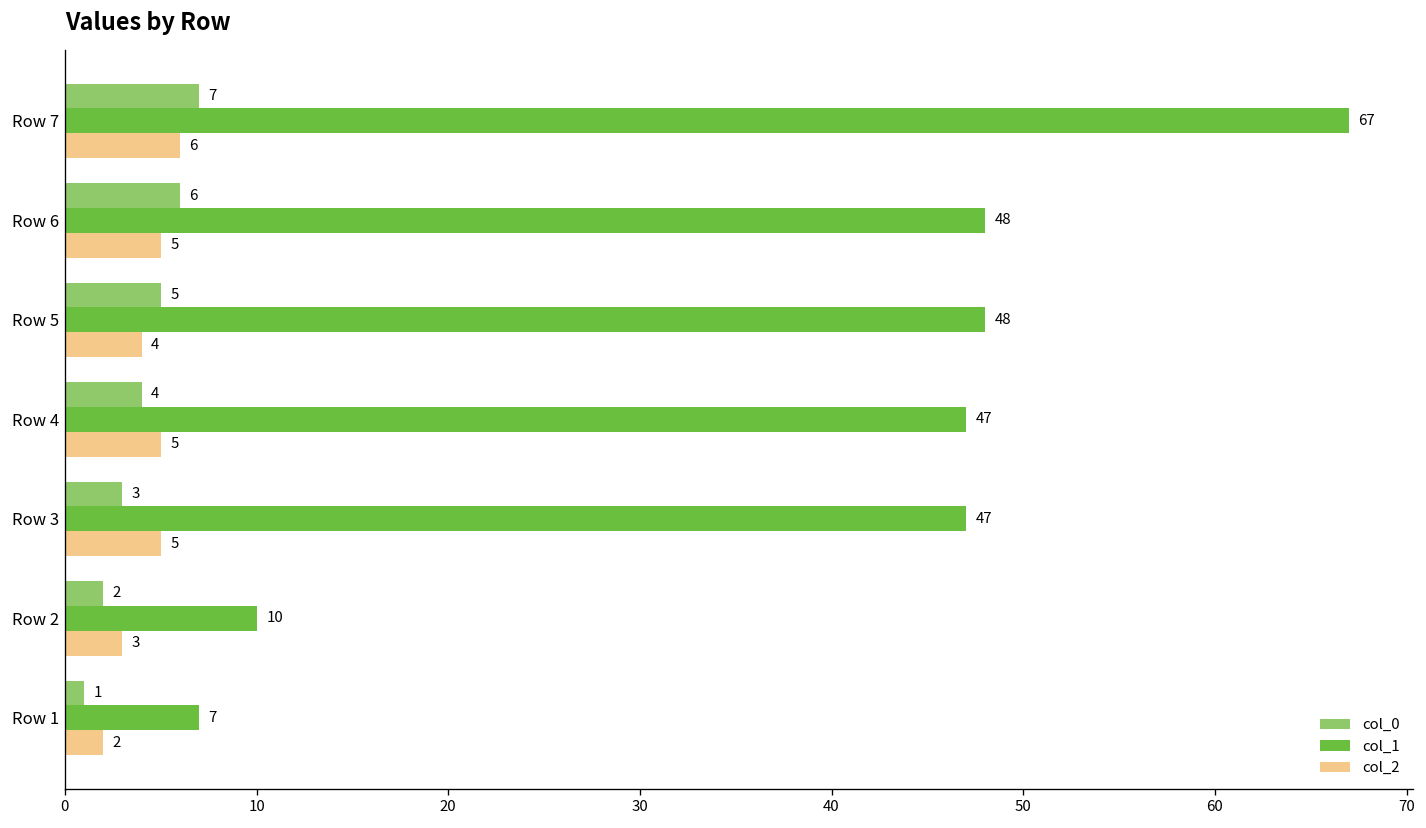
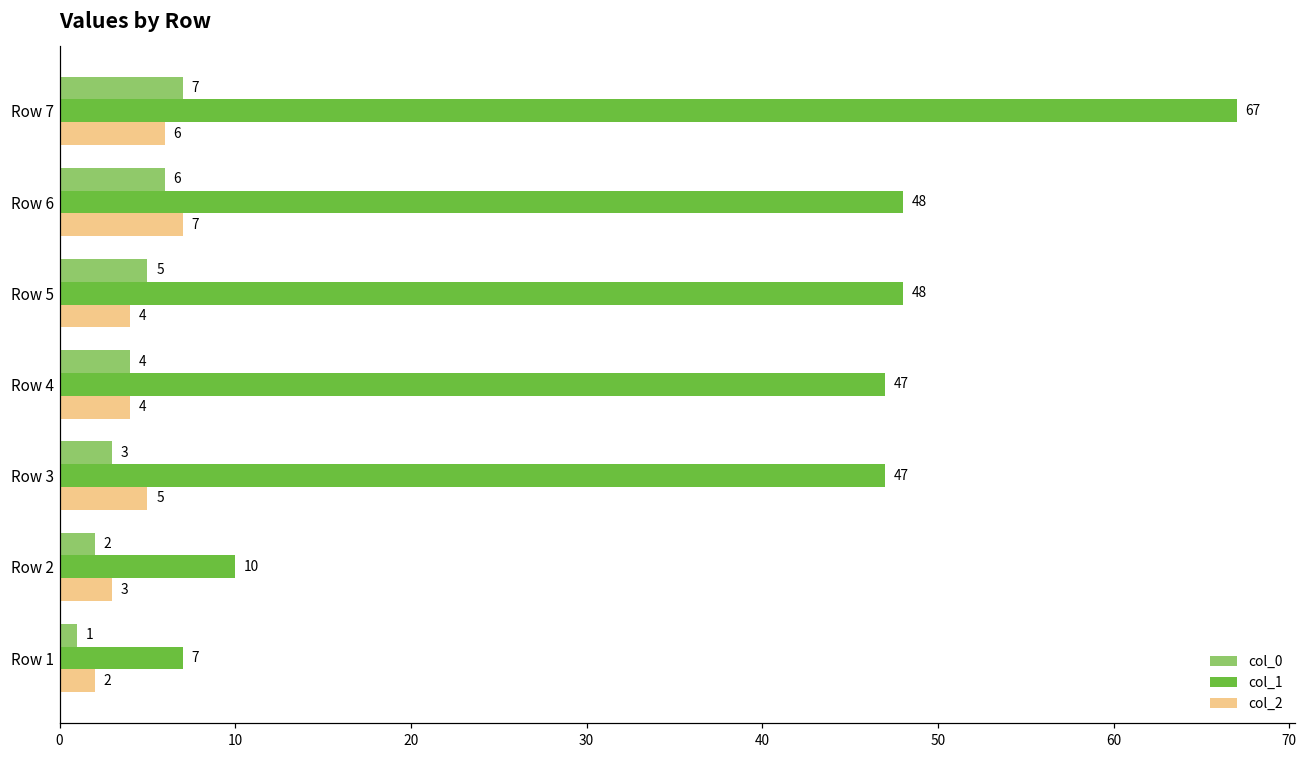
col_2, Row 6: 5 -> 7
col_2, Row 4: 5 -> 4
